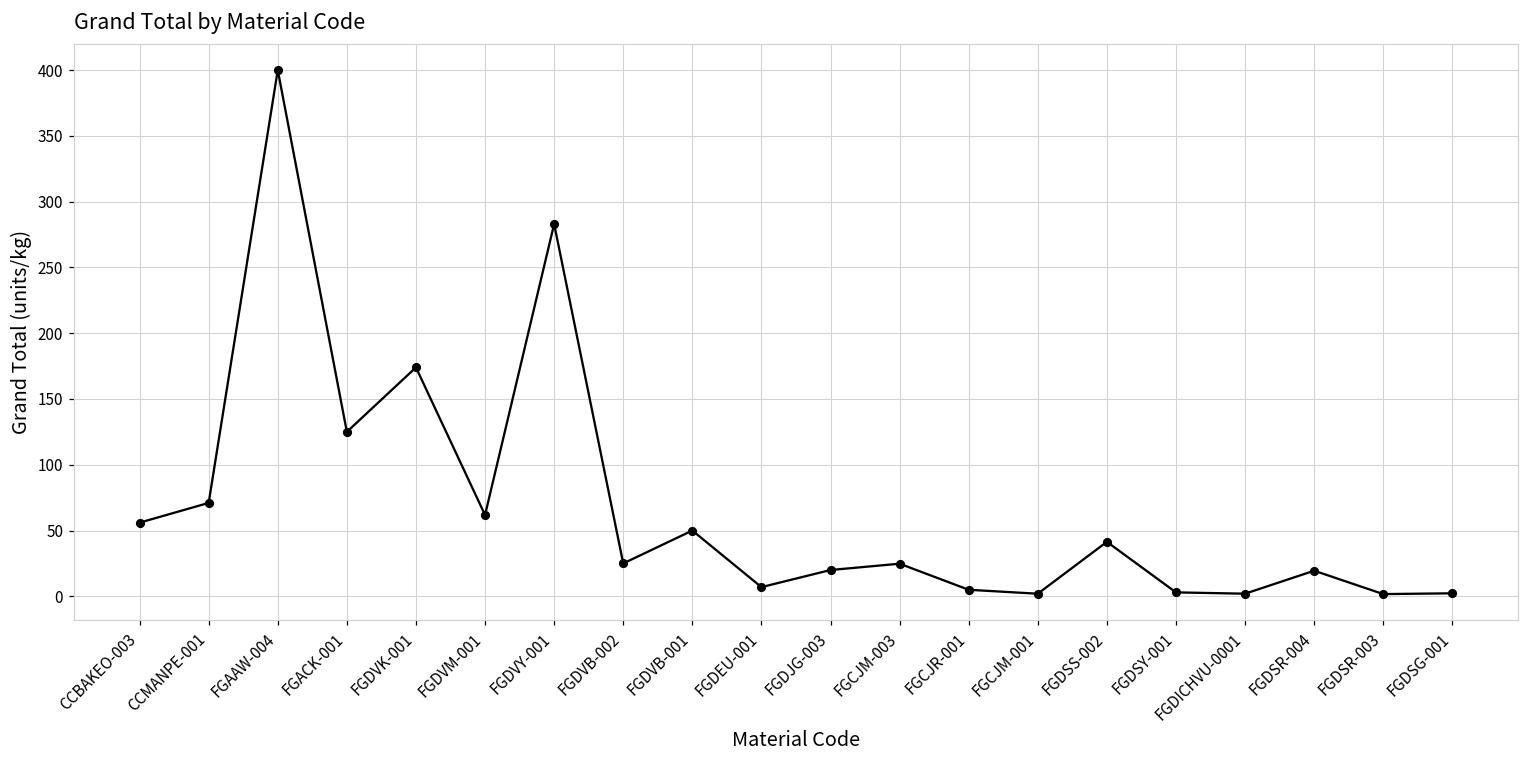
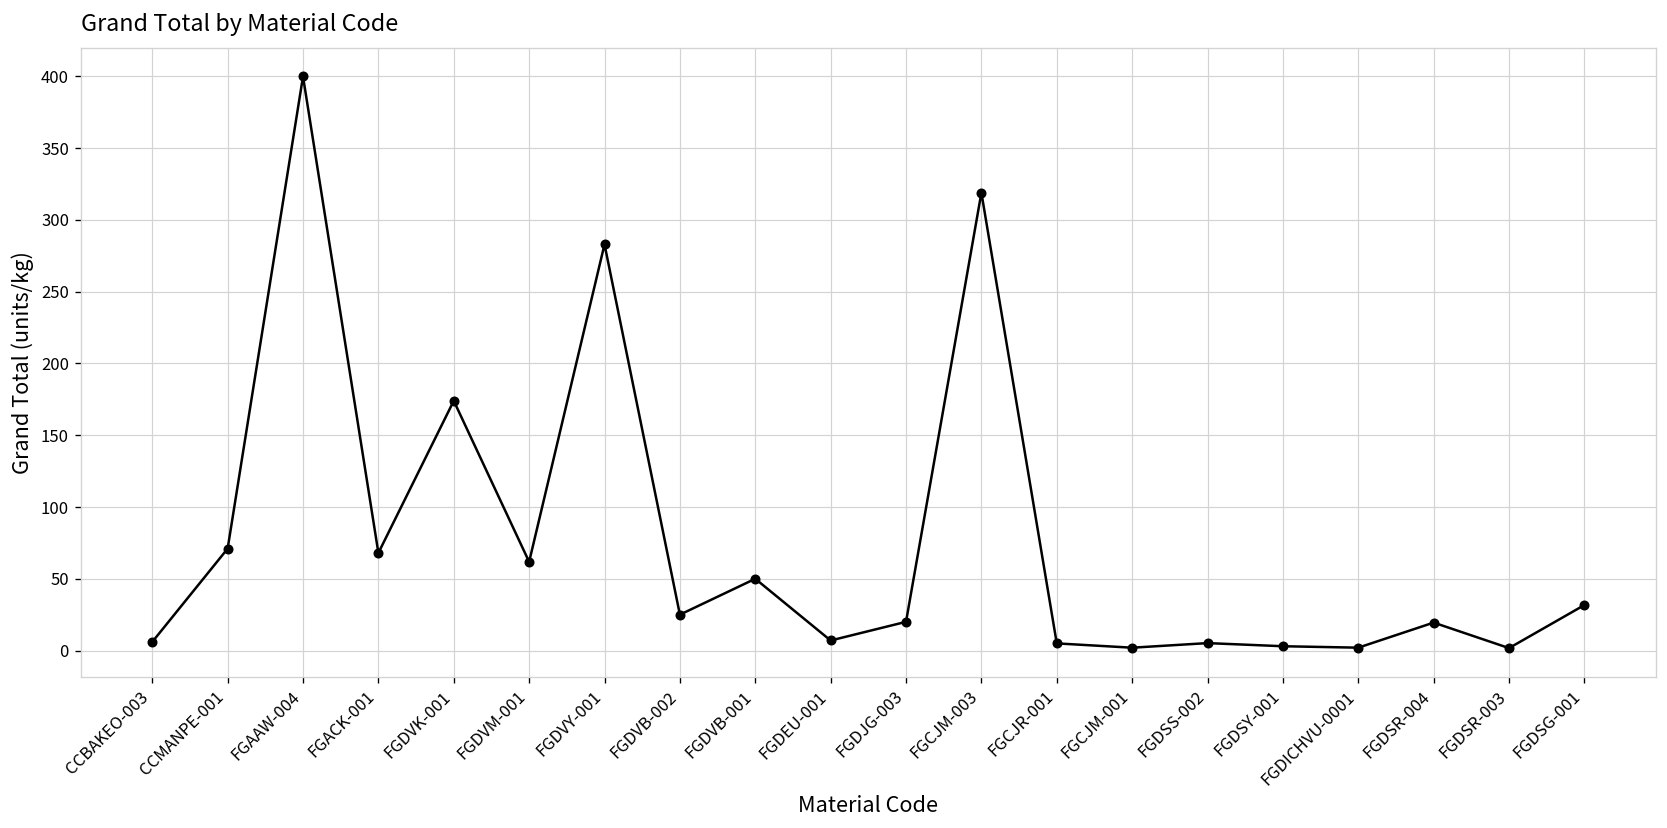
CCBAKEO-003: 56 -> 6
FGACK-001: 125 -> 68
FGCJM-003: 25 -> 319
FGDSS-002: 41 -> 5
FGDSG-001: 2 -> 32
